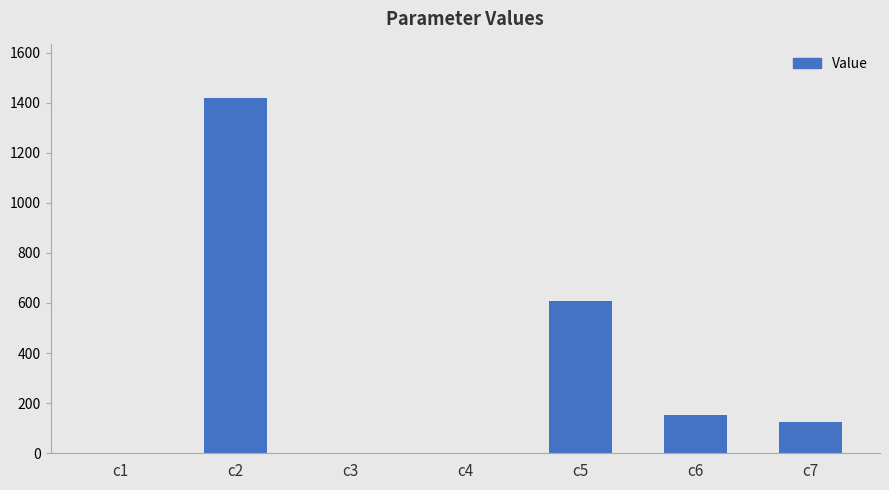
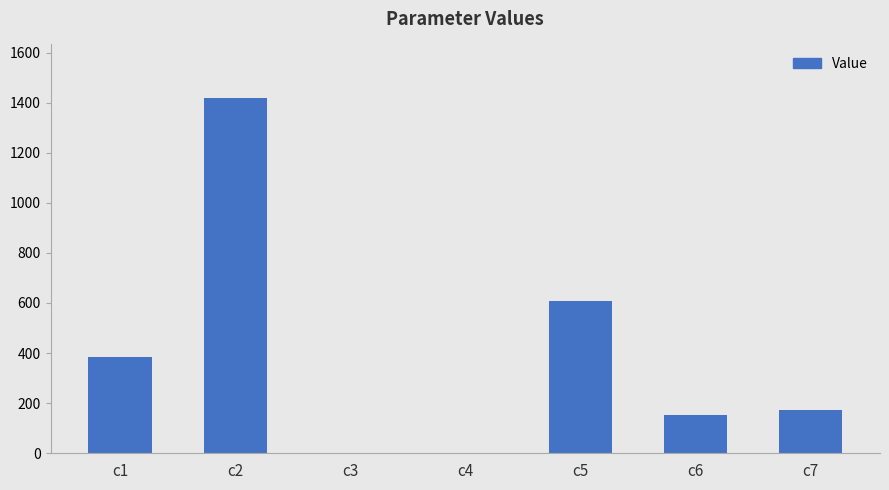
c1: 0 -> 380
c7: 130 -> 170
